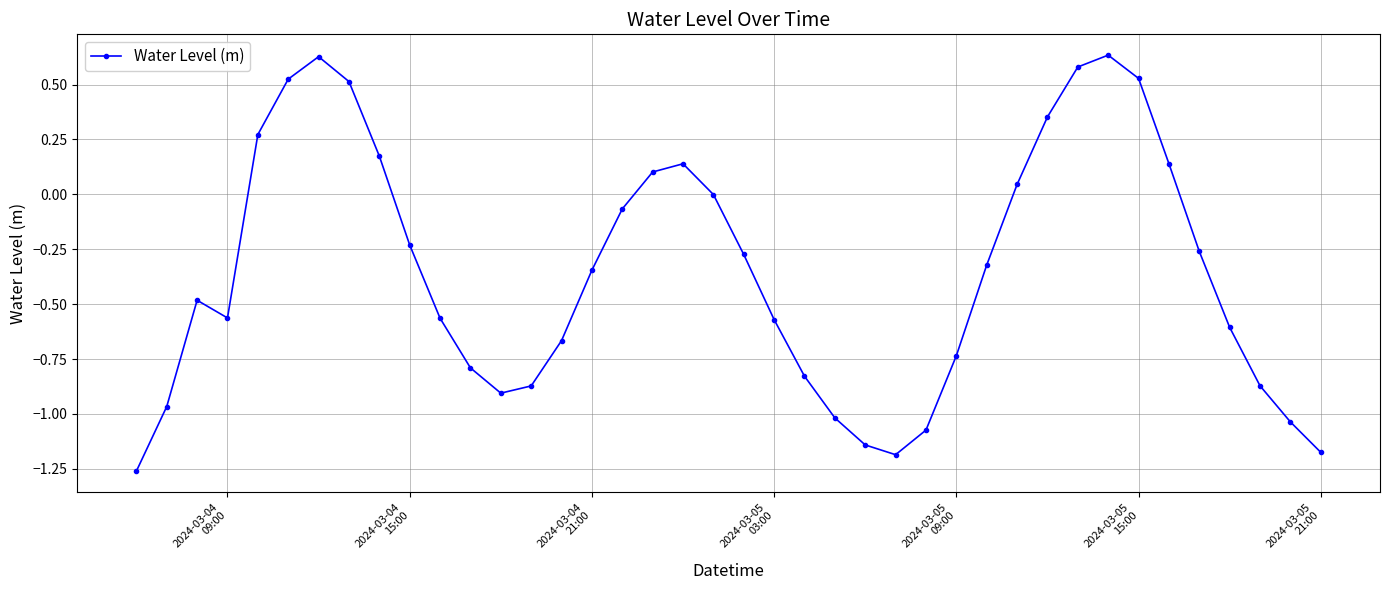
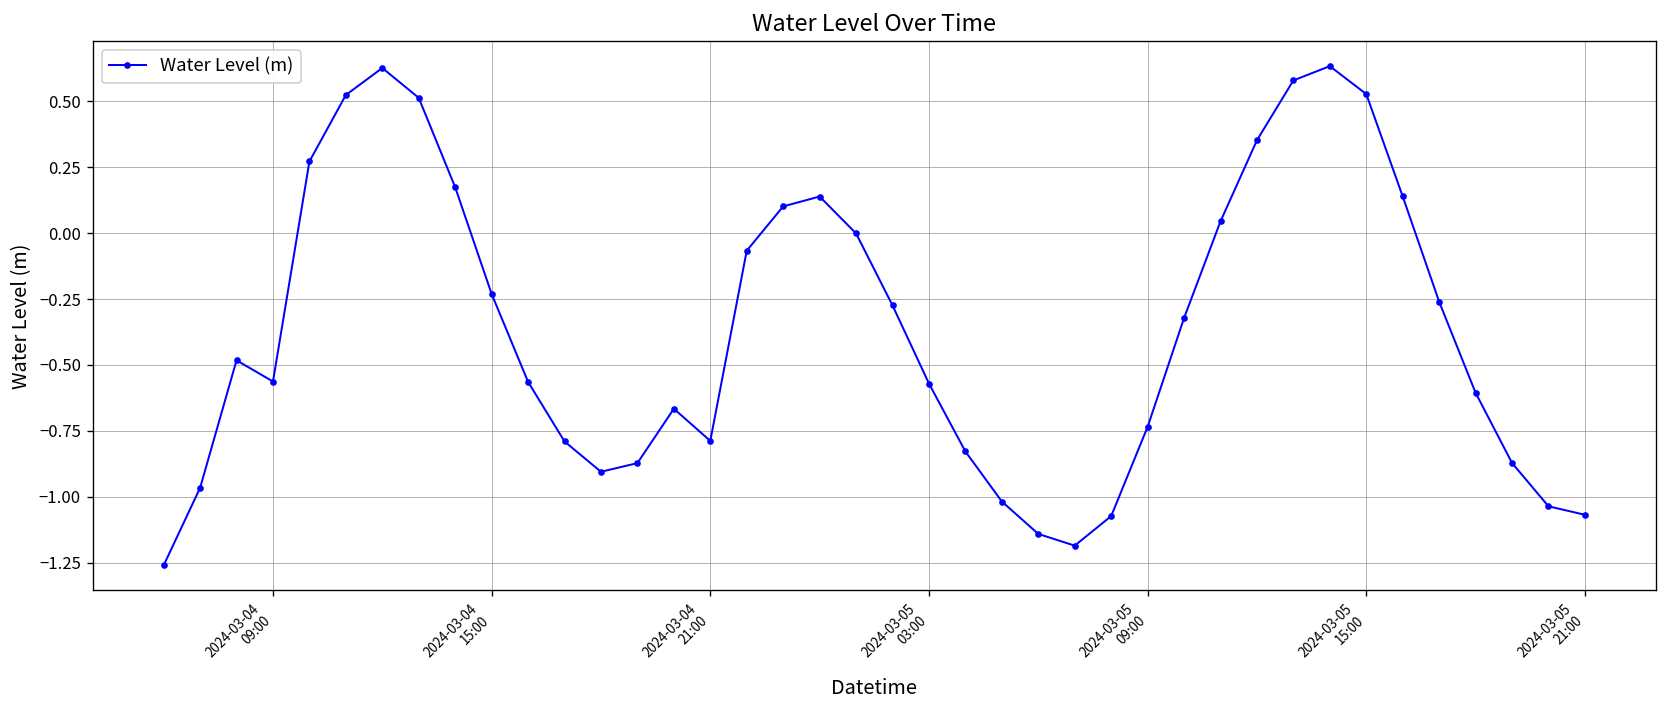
2024-03-04 21:00: -0.35 -> -0.79
2024-03-05 21:00: -1.17 -> -1.07
